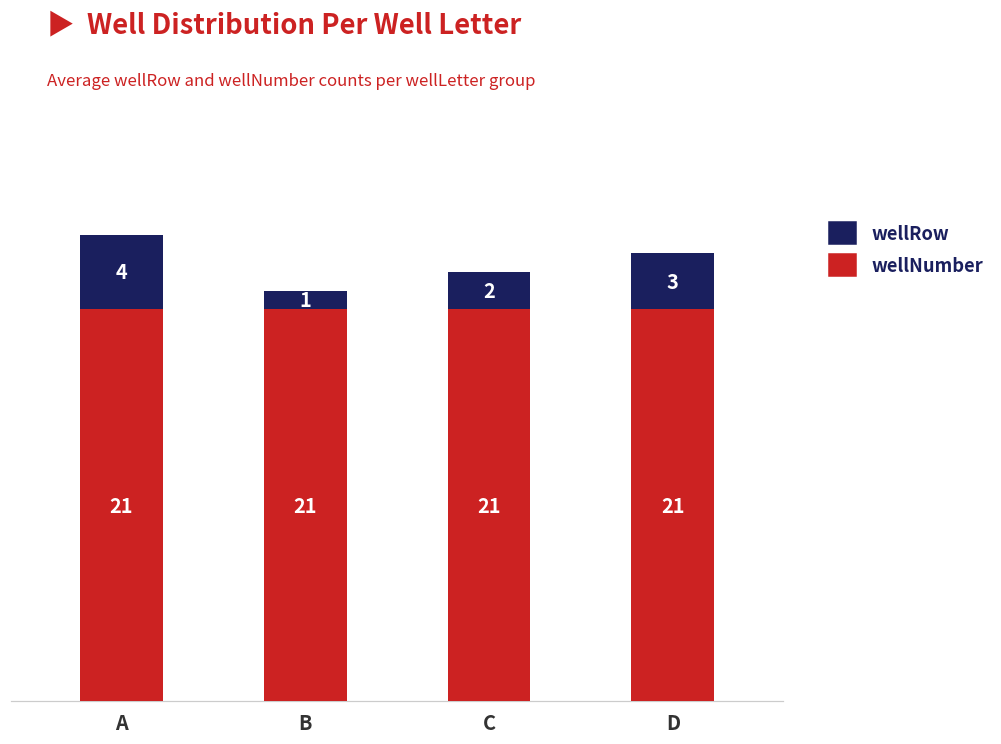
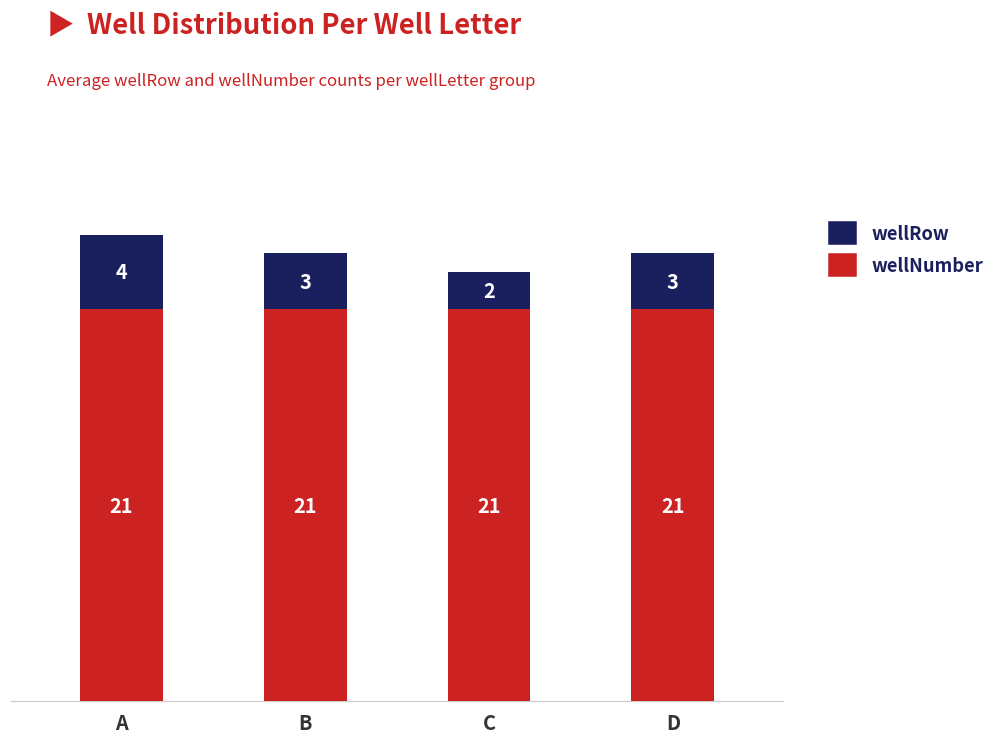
wellRow, B: 1 -> 3
